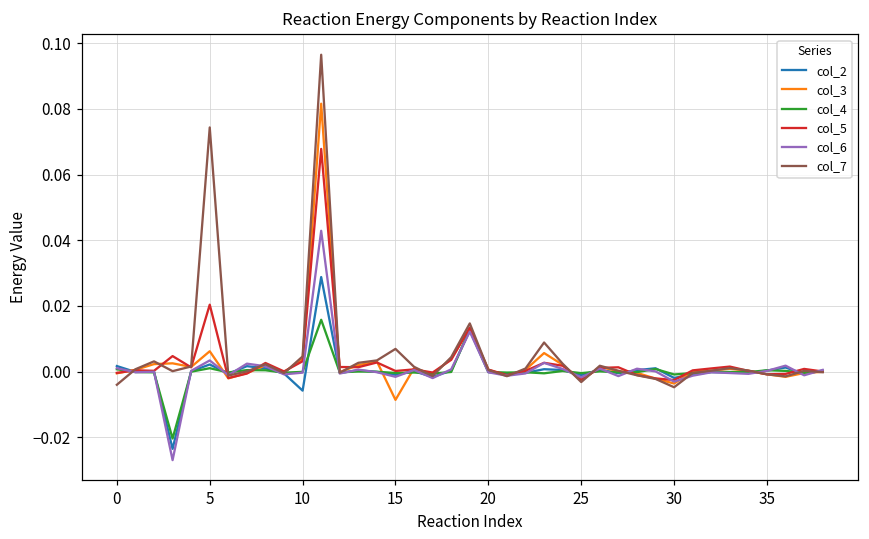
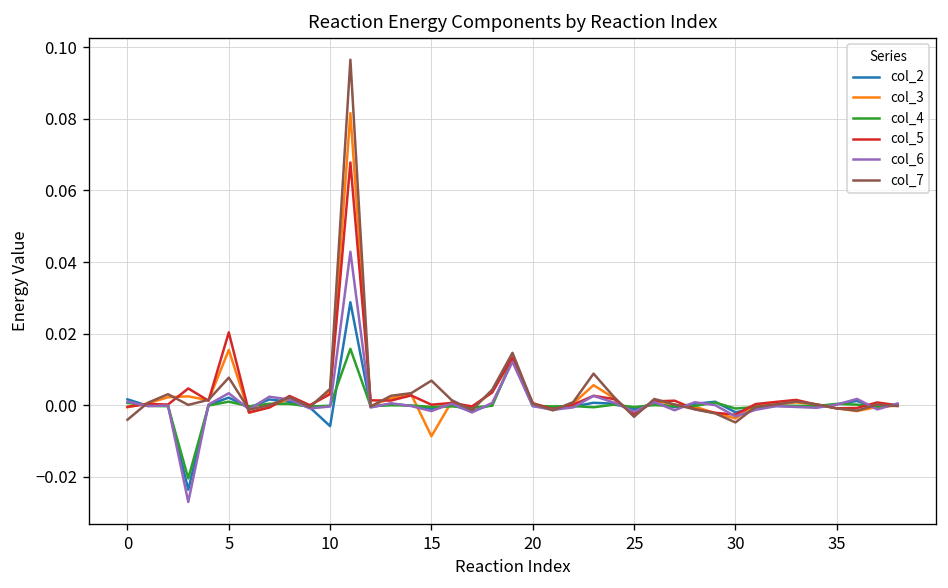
col_3, 5: 0.006 -> 0.015
col_7, 5: 0.074 -> 0.008
